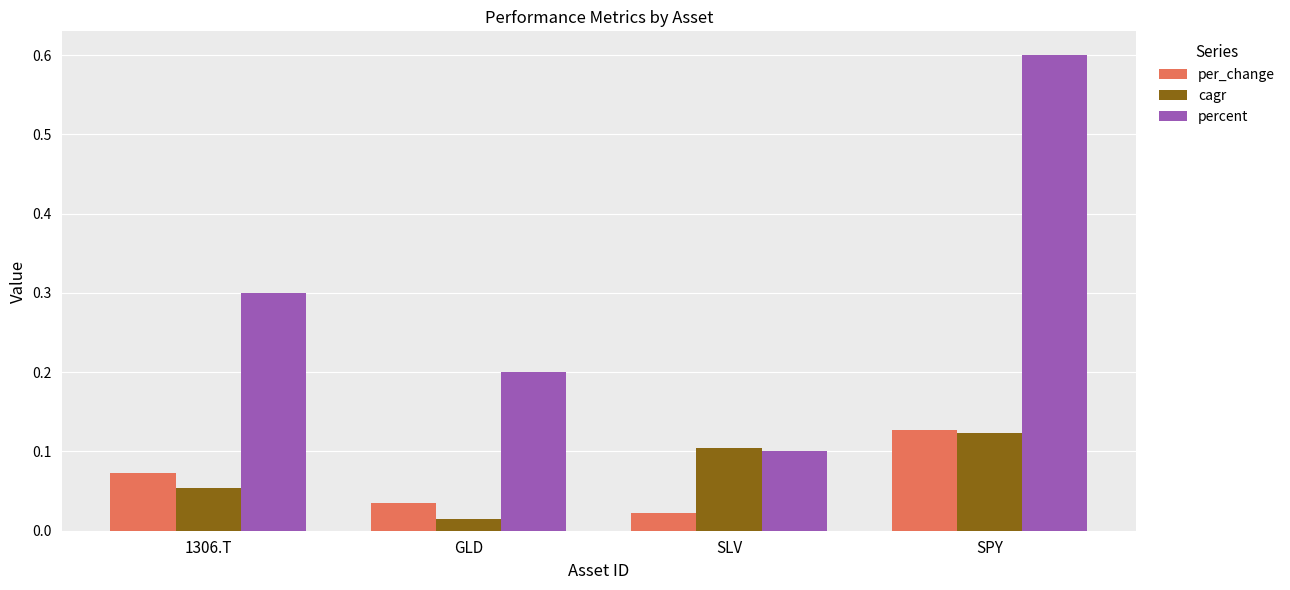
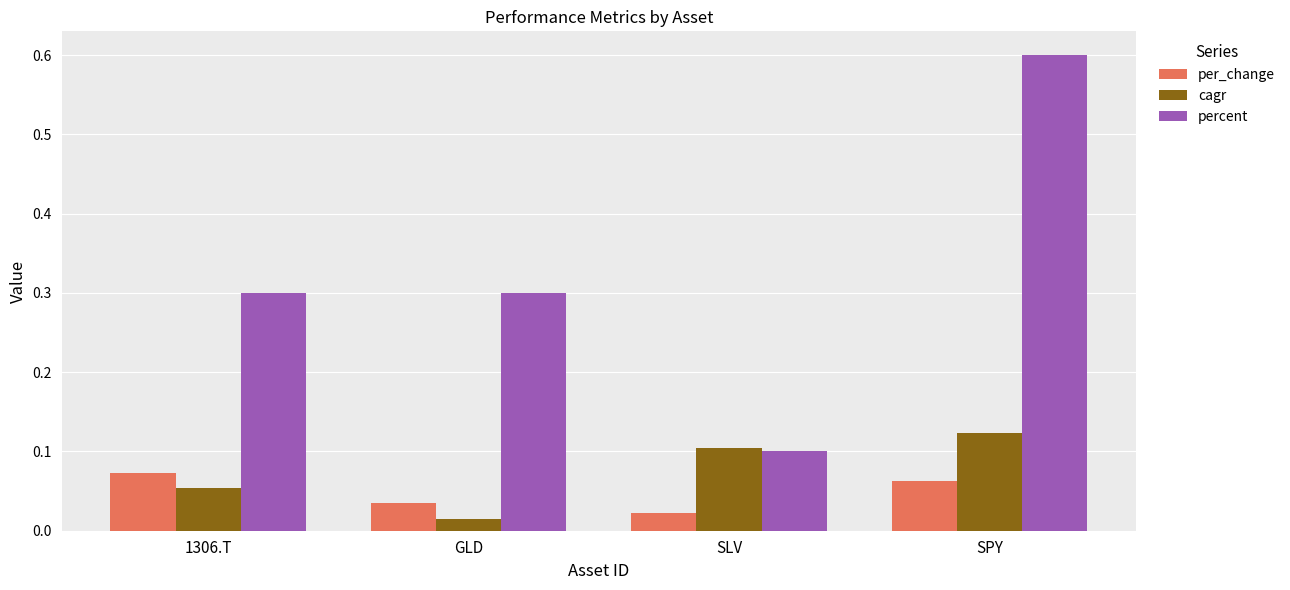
percent, GLD: 0.2 -> 0.3
per_change, SPY: 0.13 -> 0.06
